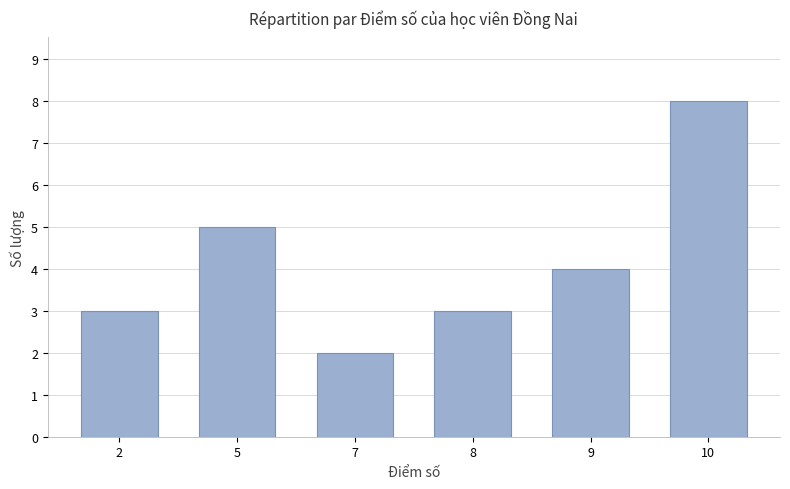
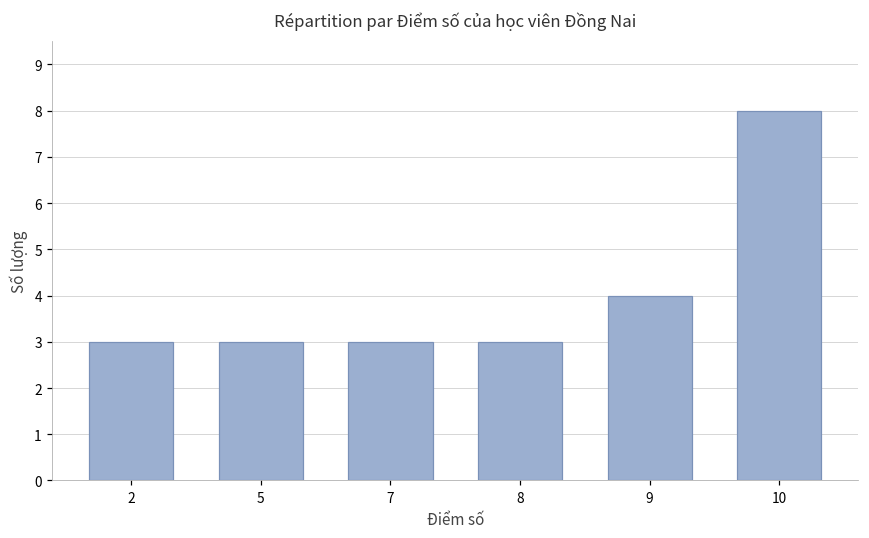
5: 5 -> 3
7: 2 -> 3
